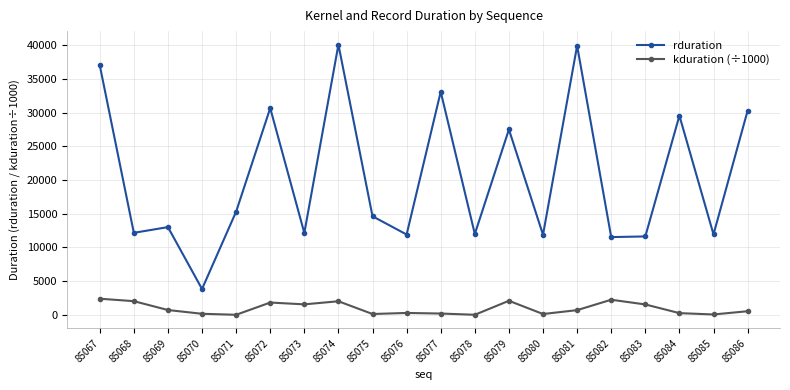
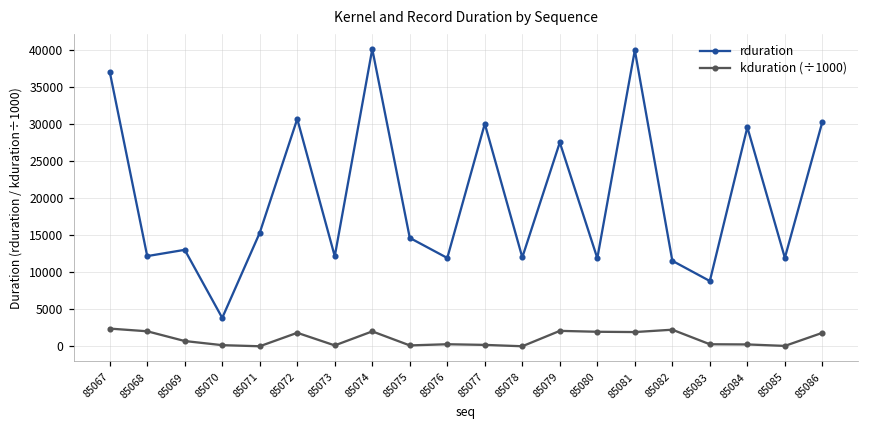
kduration (÷1000), 85073: 2000 -> 0
rduration, 85077: 33000 -> 30000
kduration (÷1000), 85080: 0 -> 2000
kduration (÷1000), 85081: 1000 -> 2000
rduration, 85083: 12000 -> 9000
kduration (÷1000), 85083: 2000 -> 0
kduration (÷1000), 85086: 1000 -> 2000
